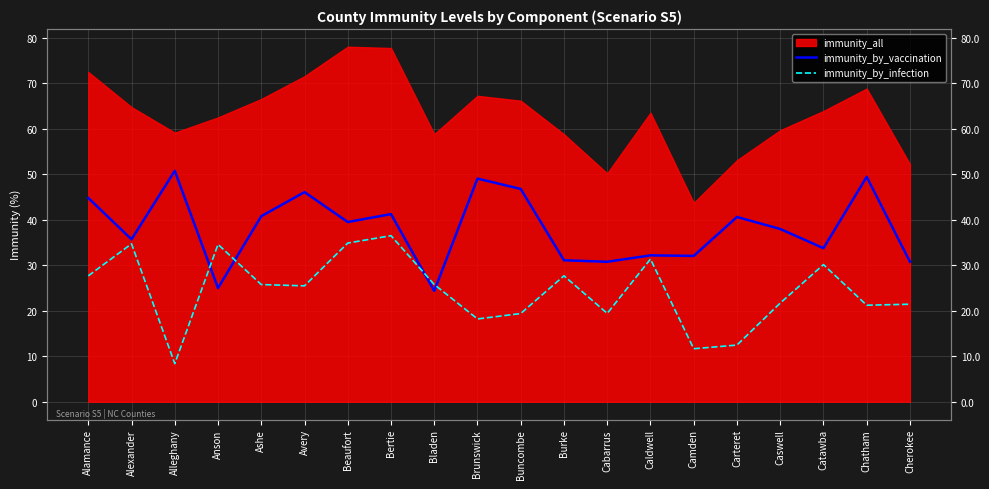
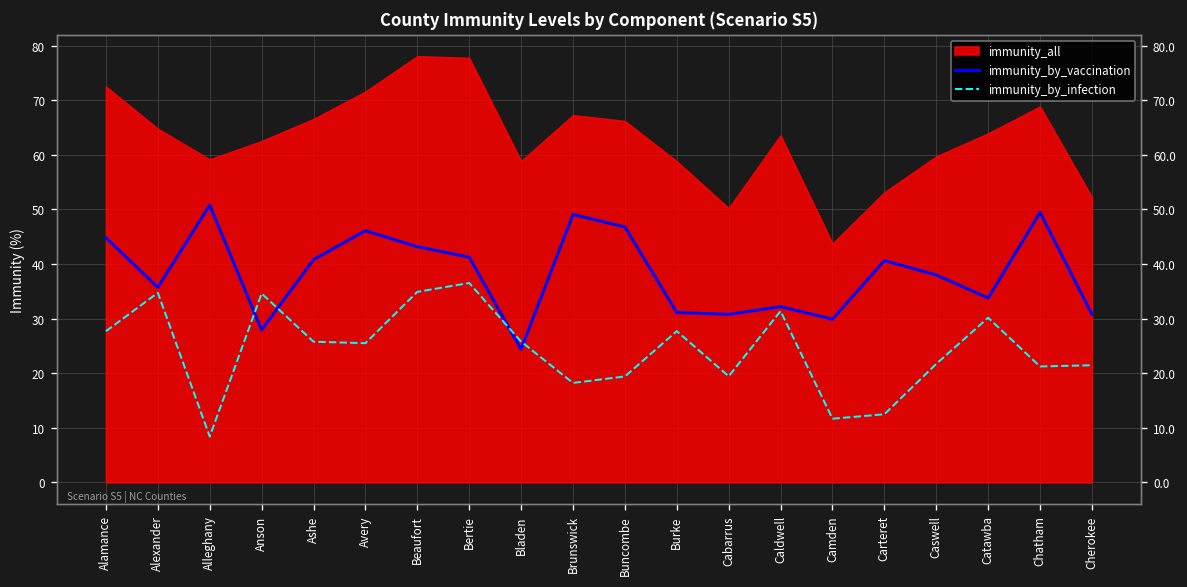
immunity_by_vaccination, Anson: 25 -> 28
immunity_by_vaccination, Beaufort: 40 -> 43
immunity_by_vaccination, Camden: 32 -> 30
